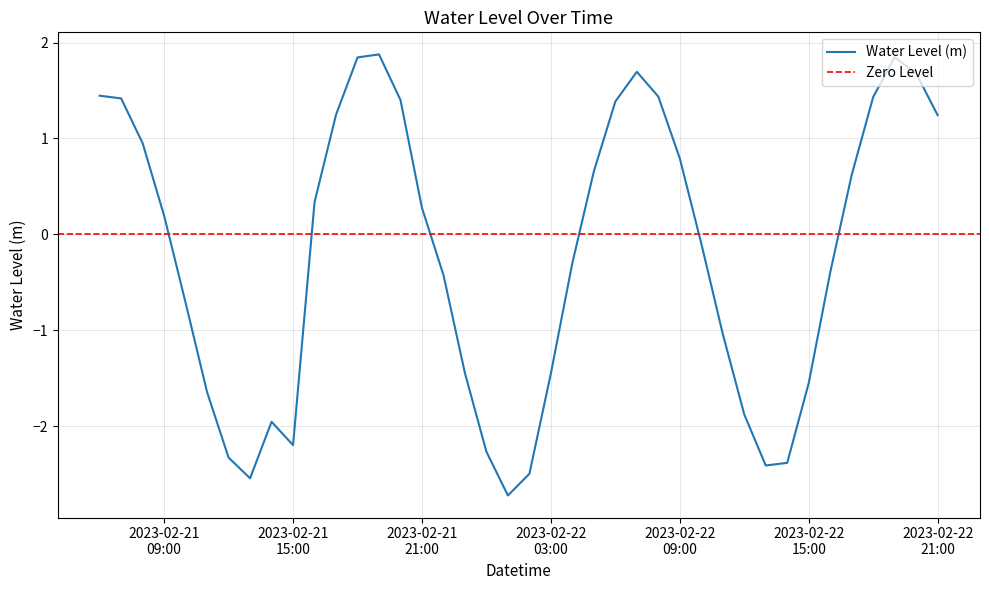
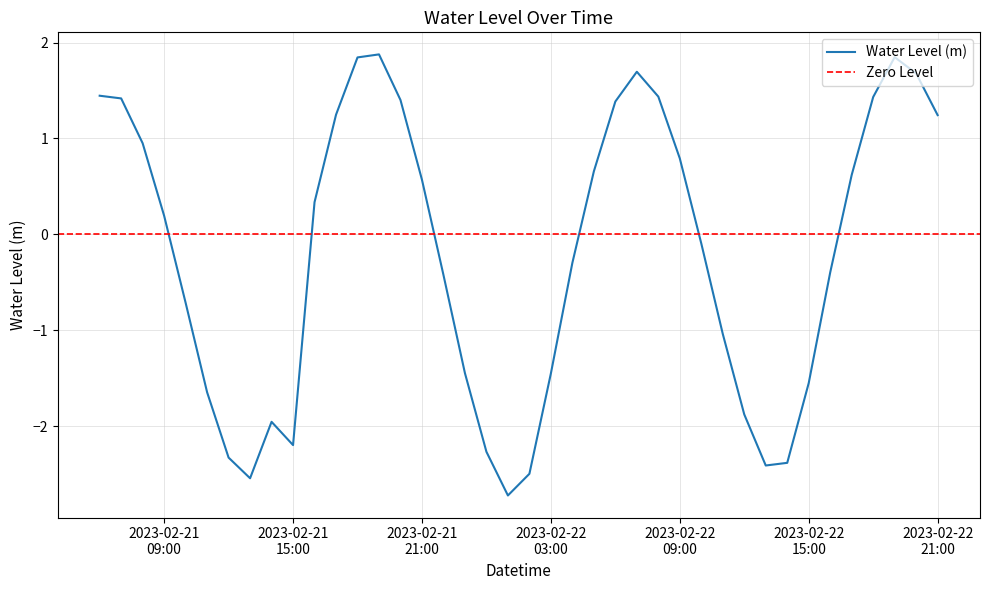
2023-02-21 21:00: 0.3 -> 0.6
